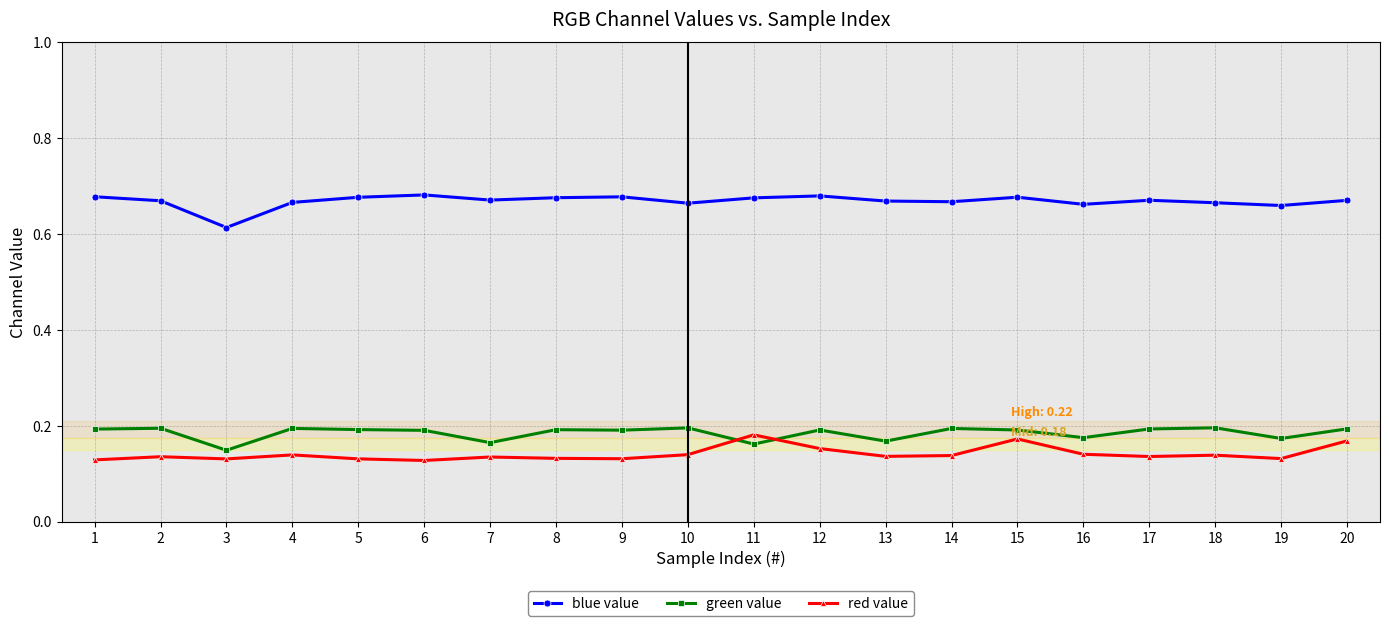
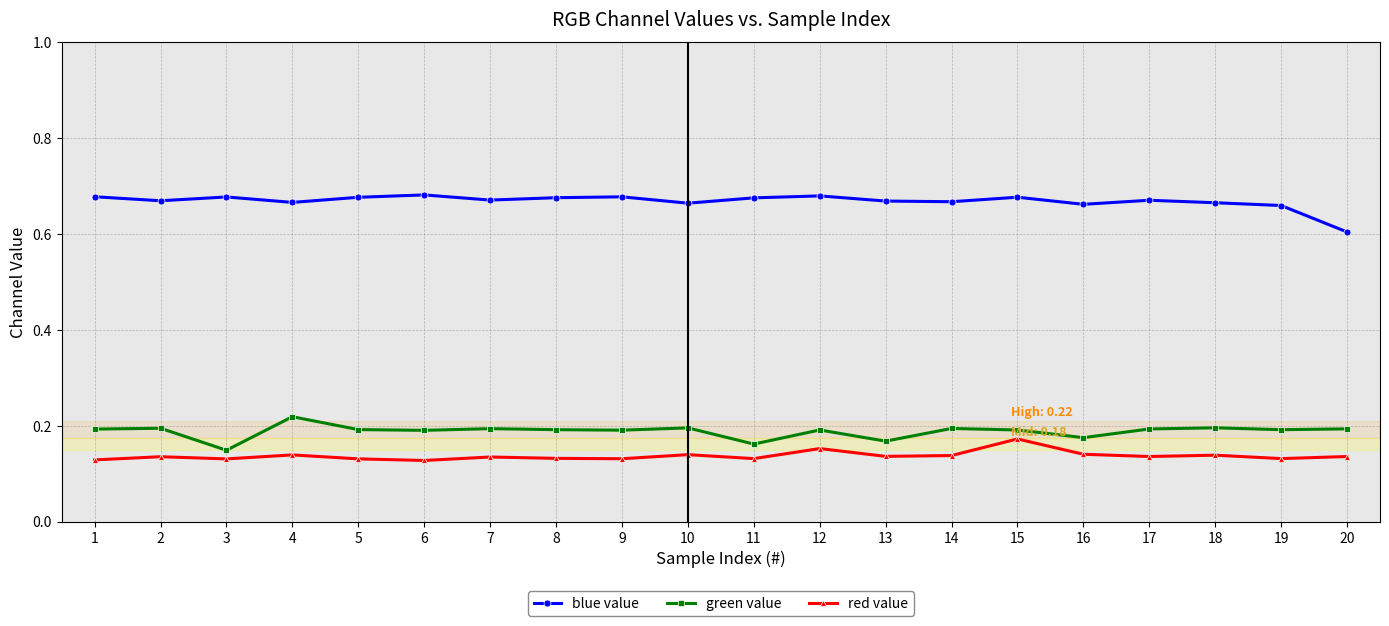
blue value, 3: 0.61 -> 0.68
green value, 4: 0.19 -> 0.22
green value, 7: 0.16 -> 0.19
red value, 11: 0.18 -> 0.13
green value, 19: 0.17 -> 0.19
blue value, 20: 0.67 -> 0.60
red value, 20: 0.17 -> 0.14
